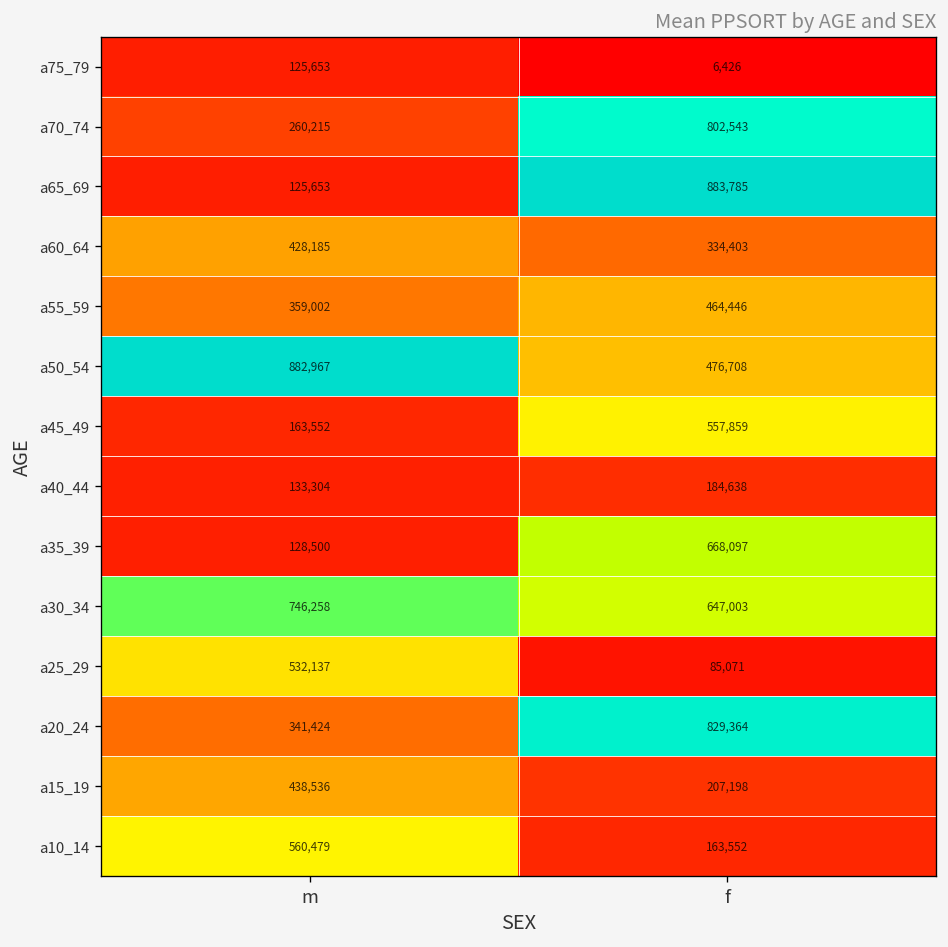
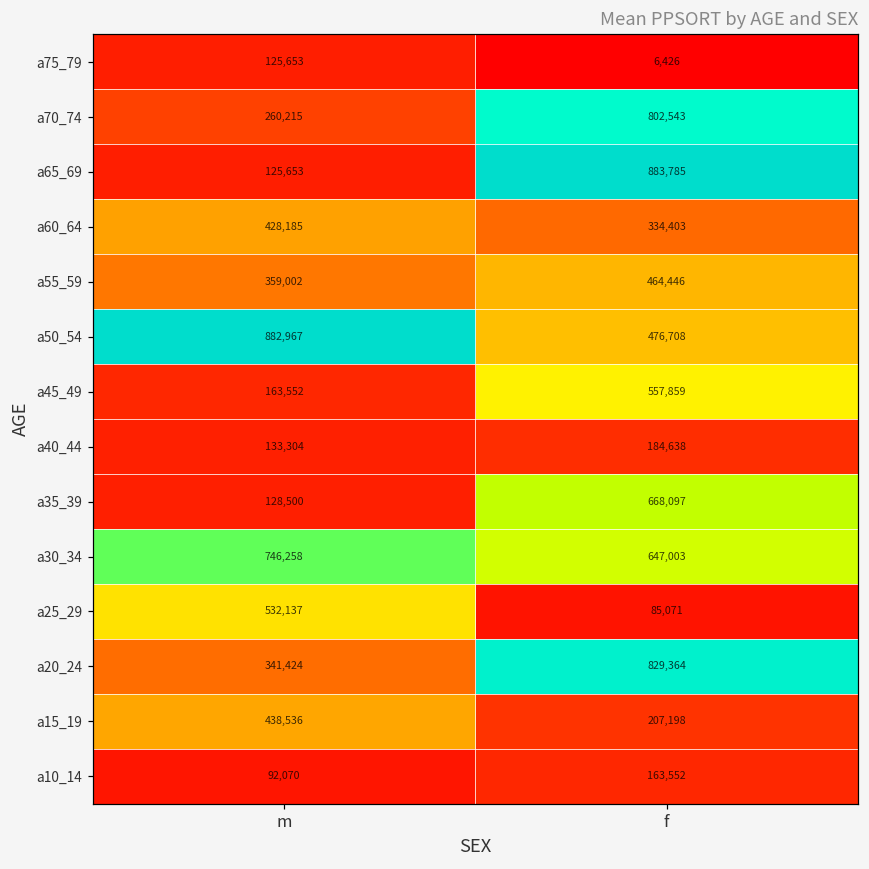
a10_14, m: 560,479 -> 92,070
